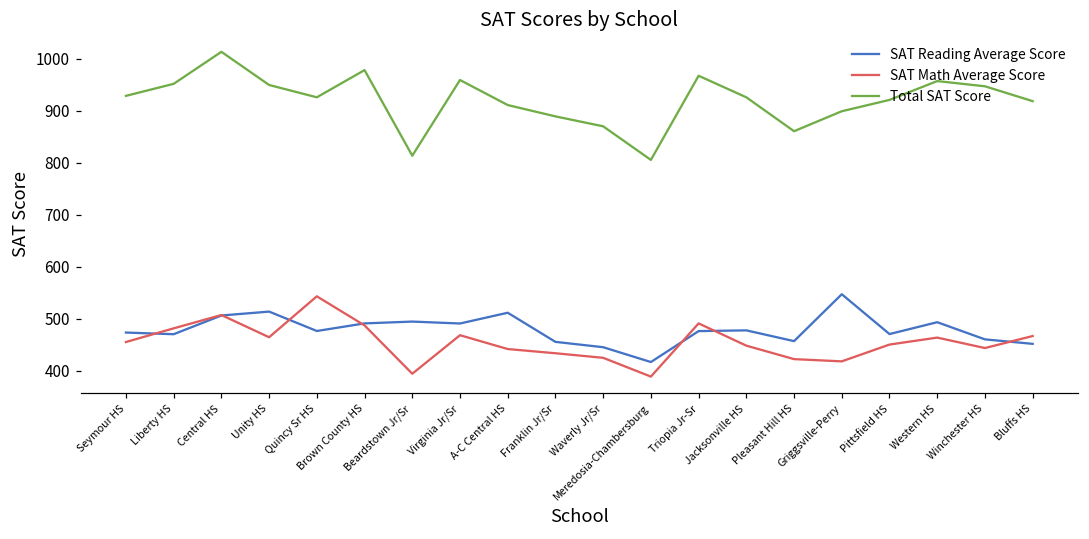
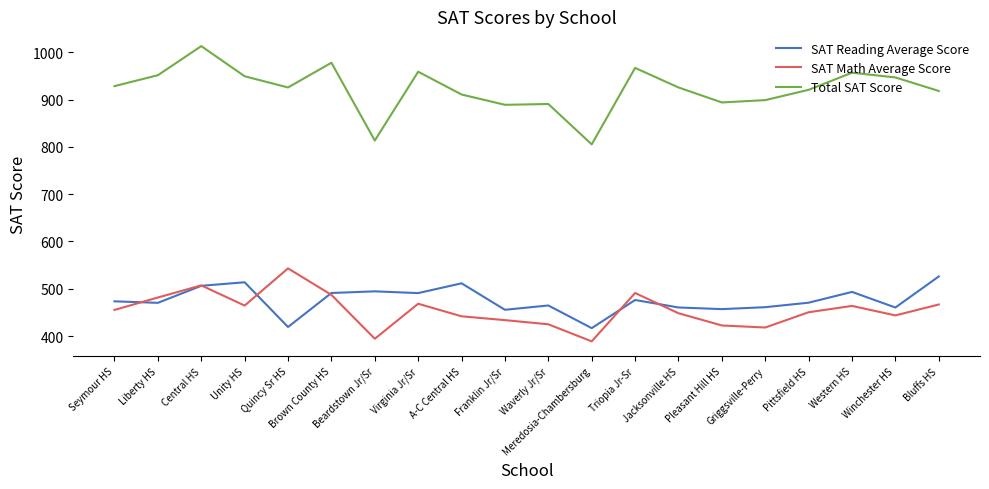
SAT Reading Average Score, Quincy Sr HS: 480 -> 420
SAT Reading Average Score, Waverly Jr/Sr: 450 -> 460
Total SAT Score, Waverly Jr/Sr: 870 -> 890
SAT Reading Average Score, Jacksonville HS: 480 -> 460
Total SAT Score, Pleasant Hill HS: 860 -> 890
SAT Reading Average Score, Griggsville-Perry: 550 -> 460
SAT Reading Average Score, Bluffs HS: 450 -> 530
